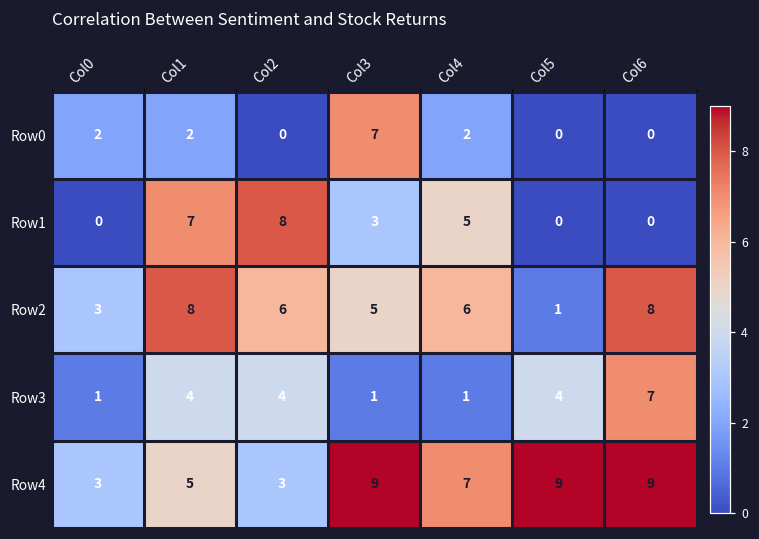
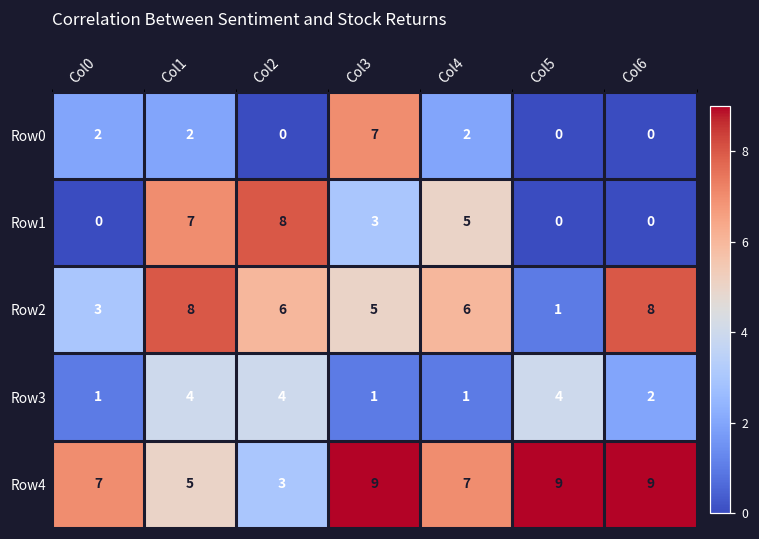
Row3, Col6: 7 -> 2
Row4, Col0: 3 -> 7
